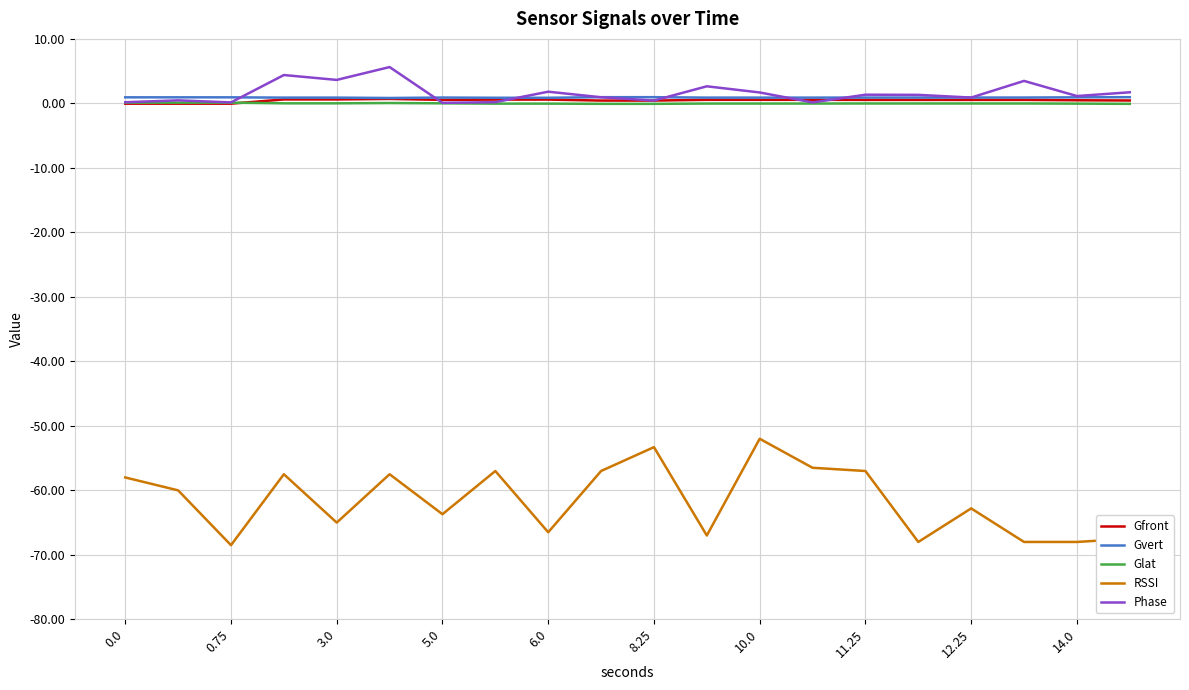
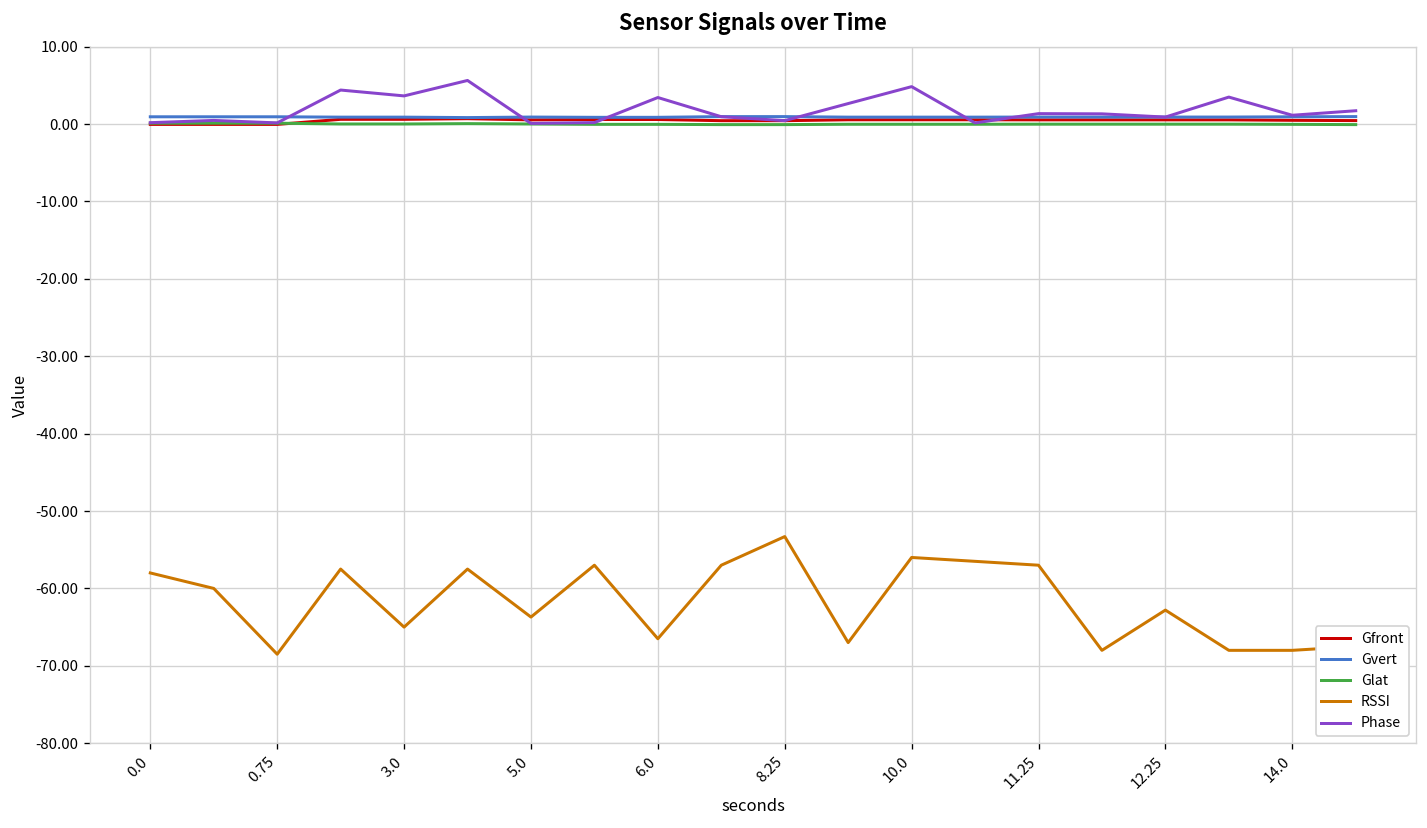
Phase, 6.0: 2 -> 3
RSSI, 10.0: -52 -> -56
Phase, 10.0: 2 -> 5
